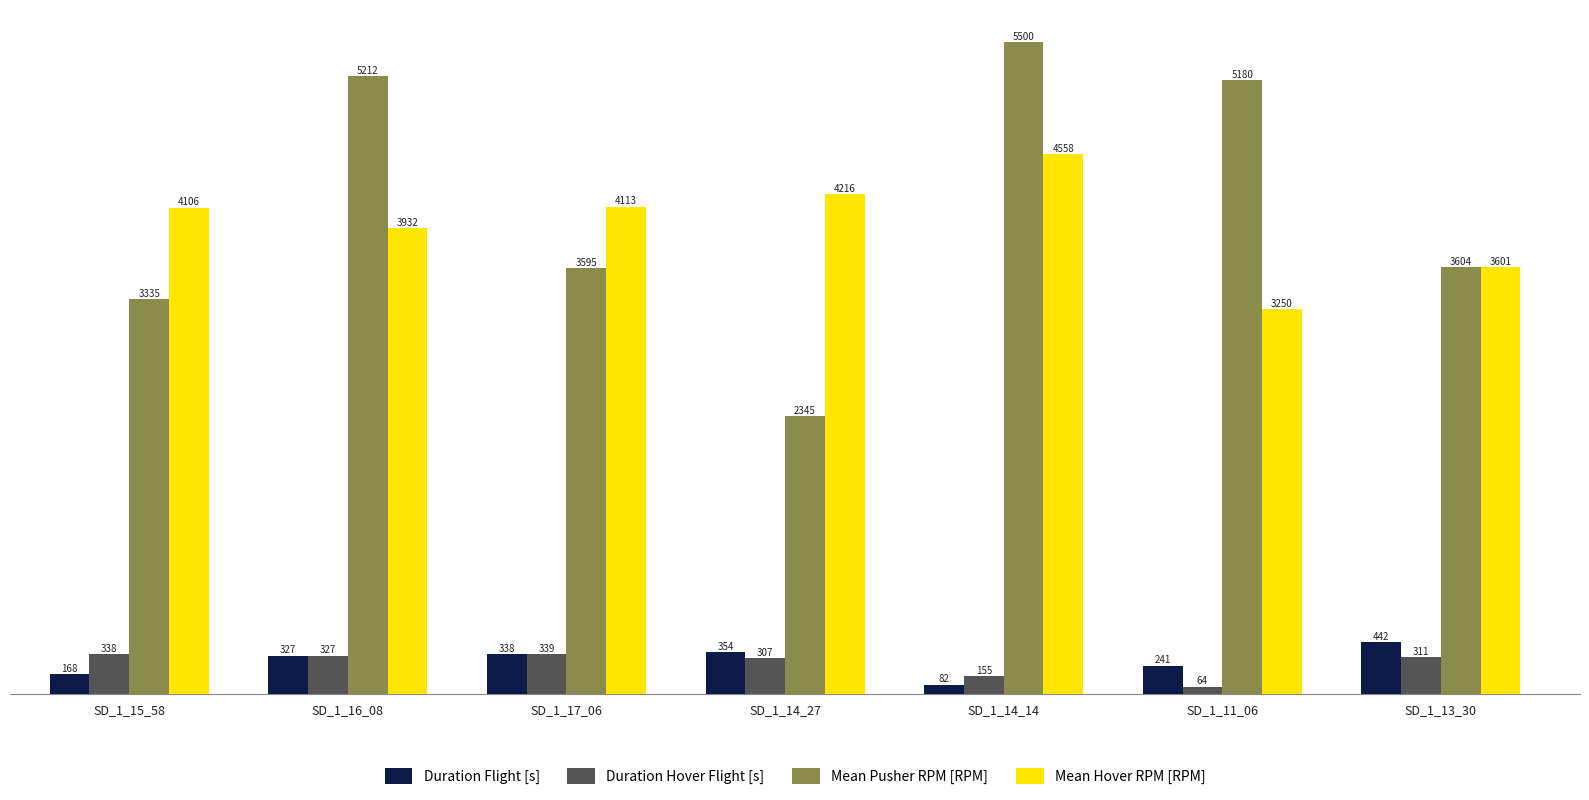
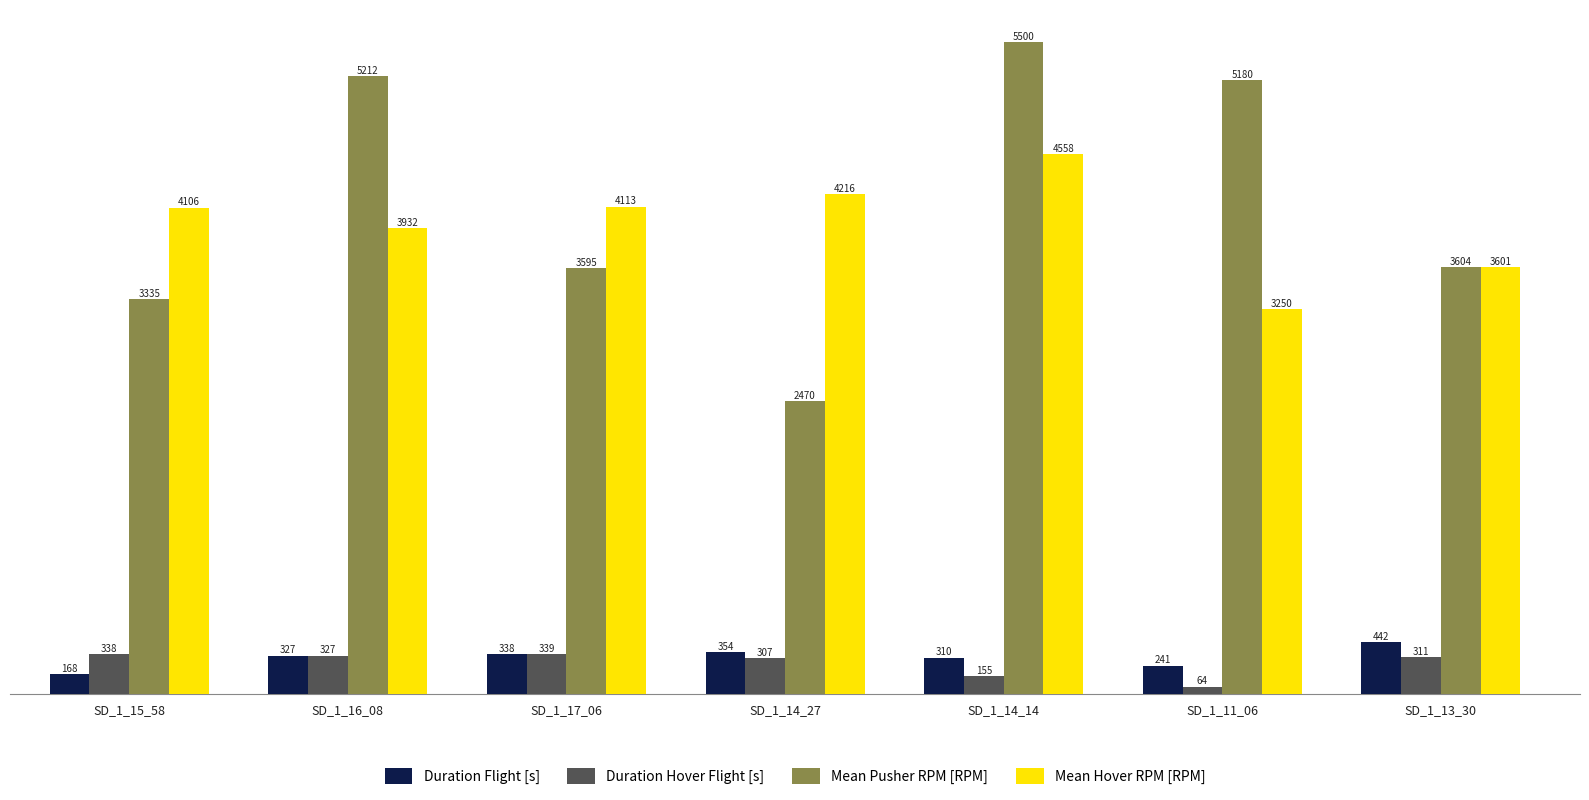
Mean Pusher RPM [RPM], SD_1_14_27: 2345 -> 2470
Duration Flight [s], SD_1_14_14: 82 -> 310
